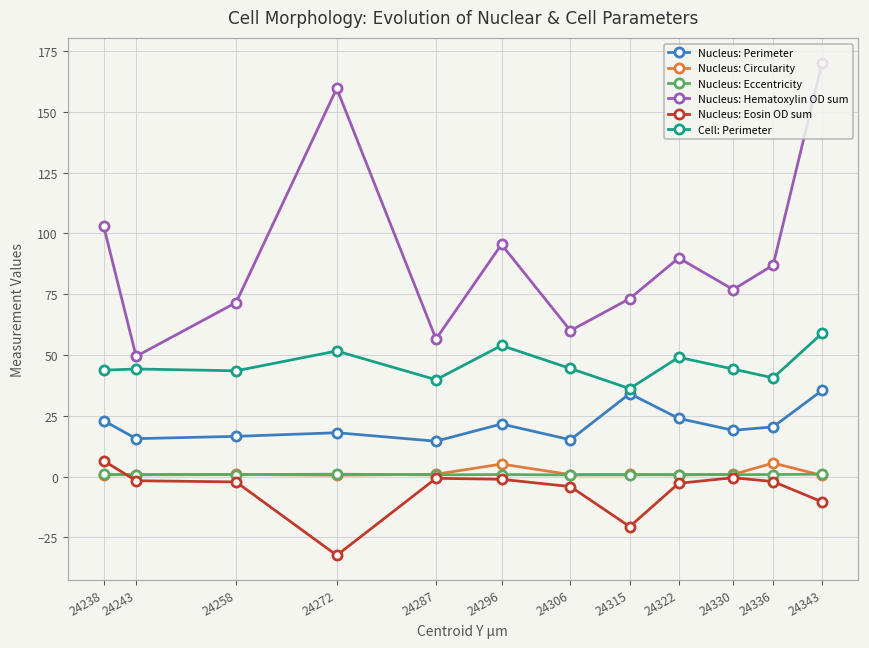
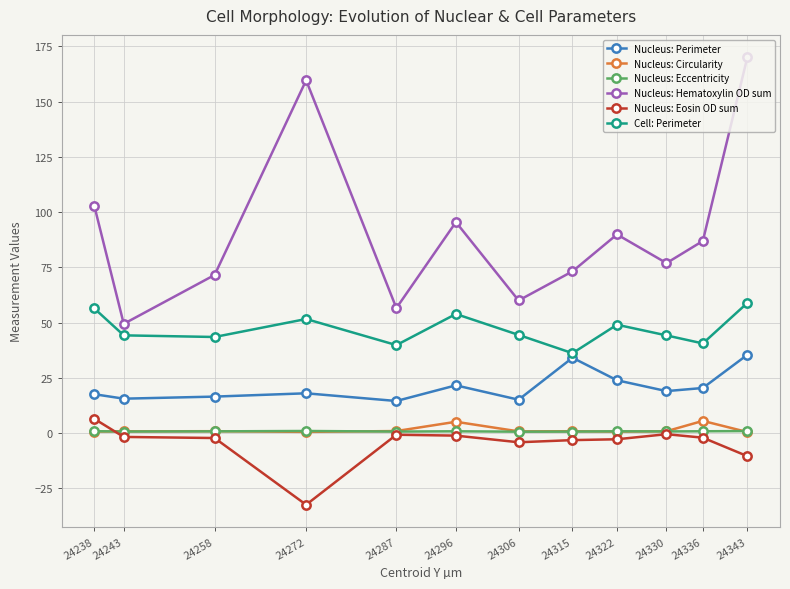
Nucleus: Perimeter, 24238: 23 -> 18
Cell: Perimeter, 24238: 44 -> 56
Nucleus: Eosin OD sum, 24315: -21 -> -3
